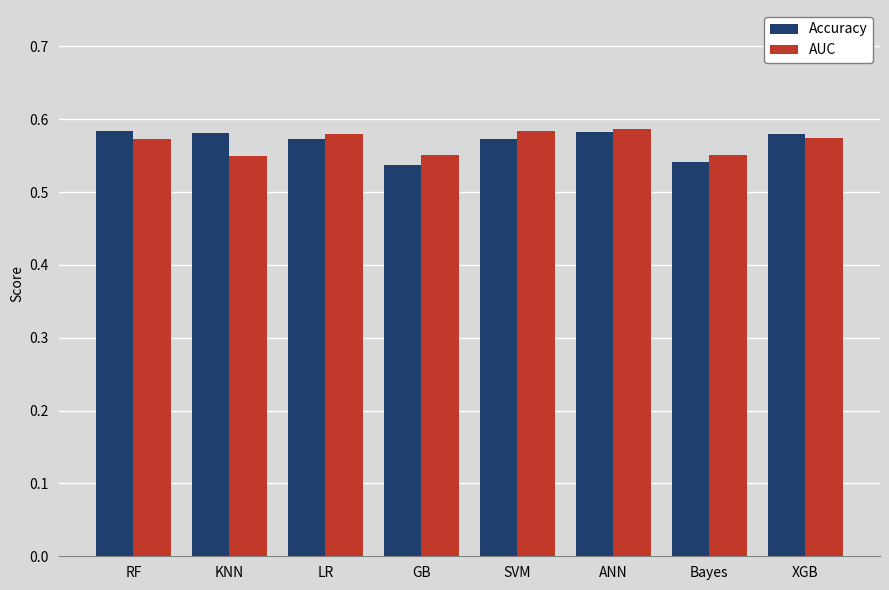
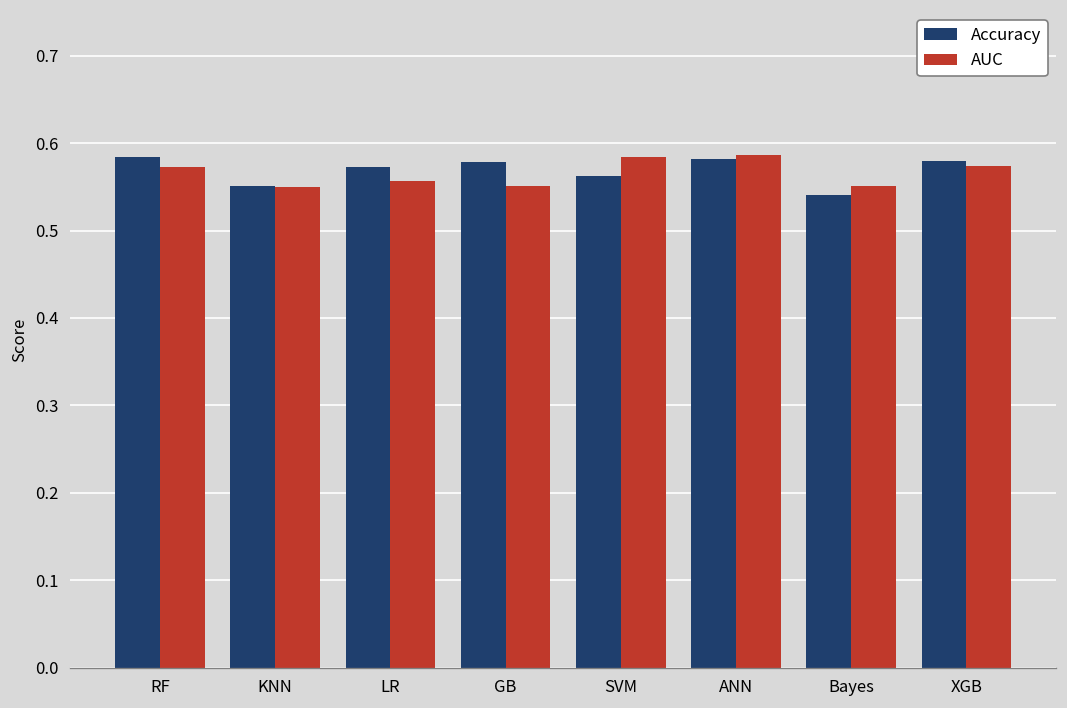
Accuracy, KNN: 0.58 -> 0.55
AUC, LR: 0.58 -> 0.56
Accuracy, GB: 0.54 -> 0.58
Accuracy, SVM: 0.57 -> 0.56
